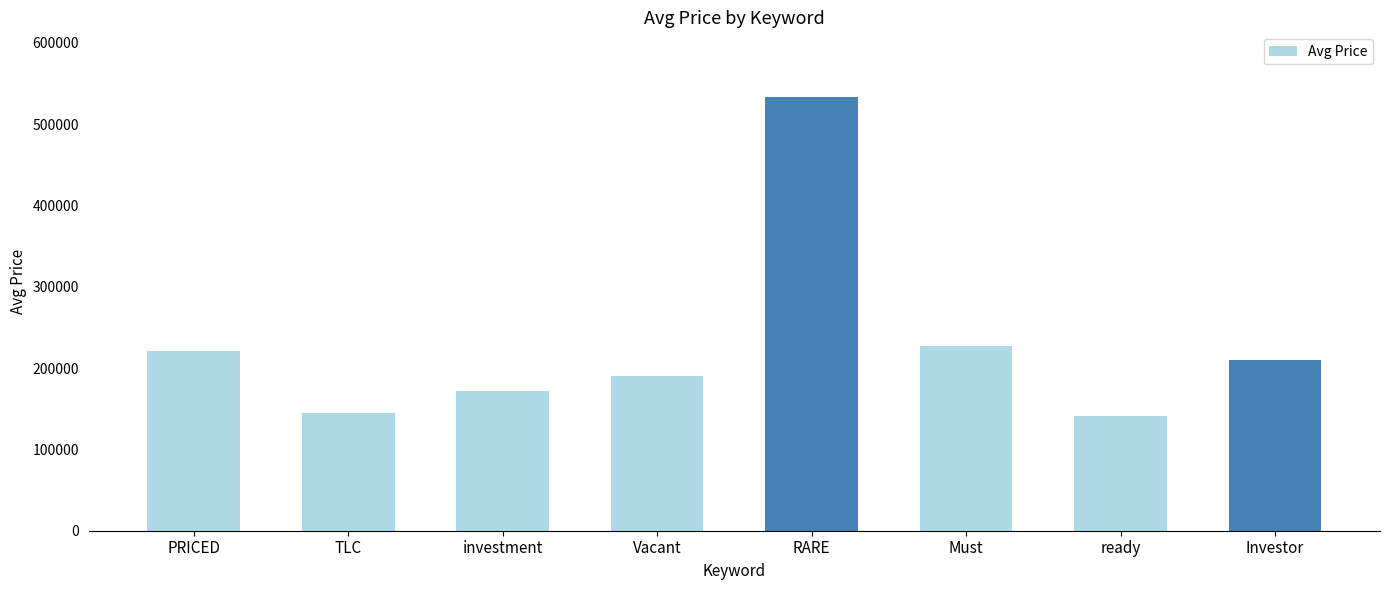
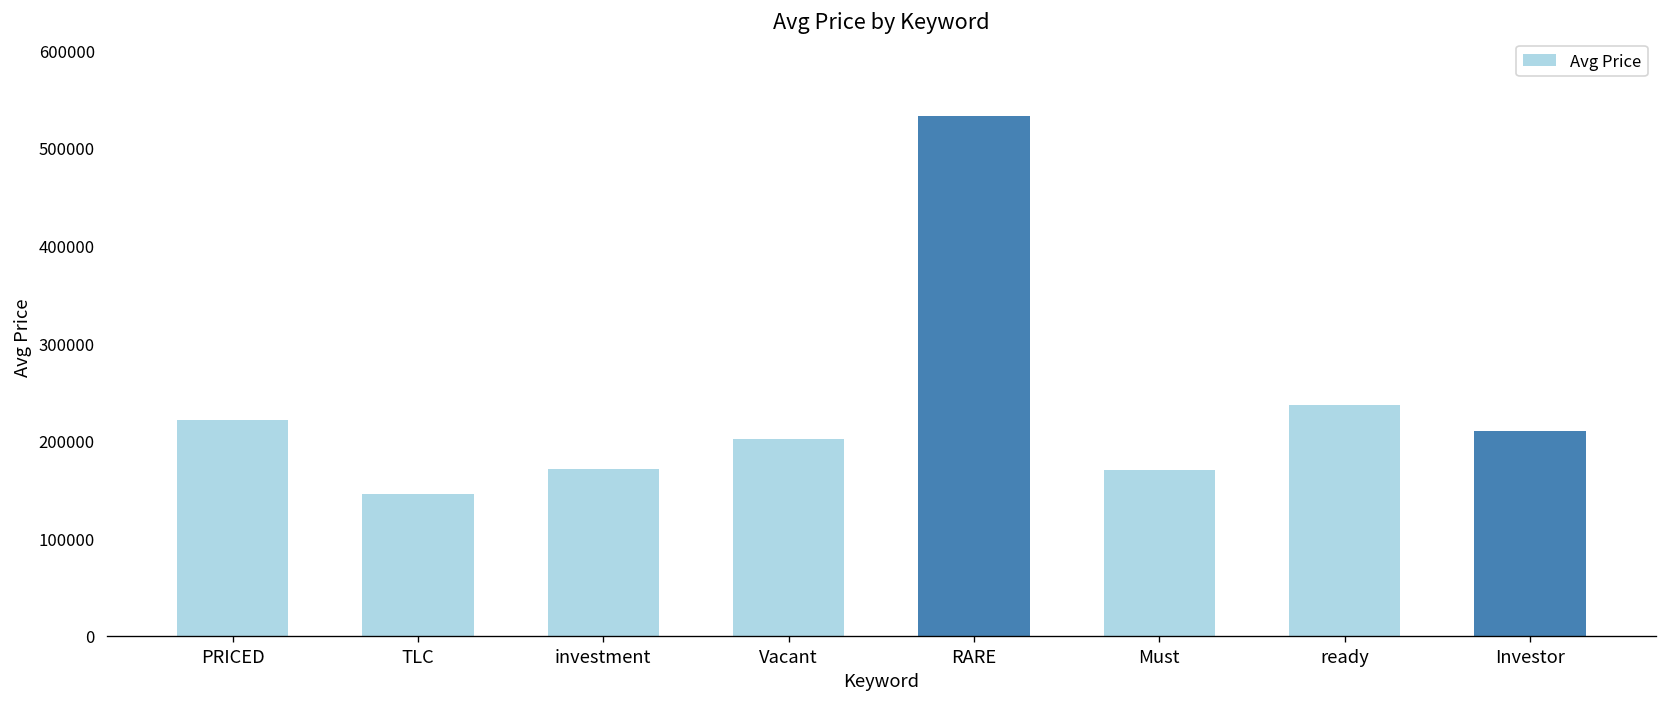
Vacant: 190000 -> 200000
Must: 230000 -> 170000
ready: 140000 -> 240000
